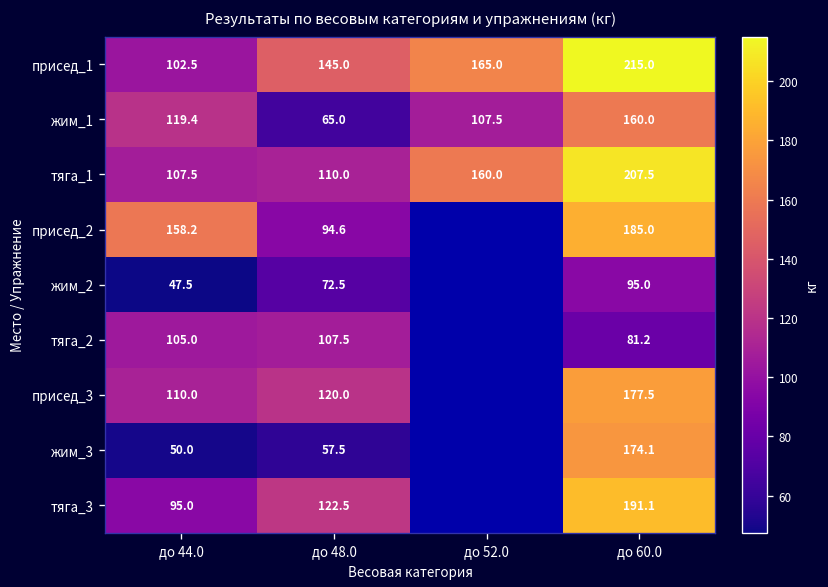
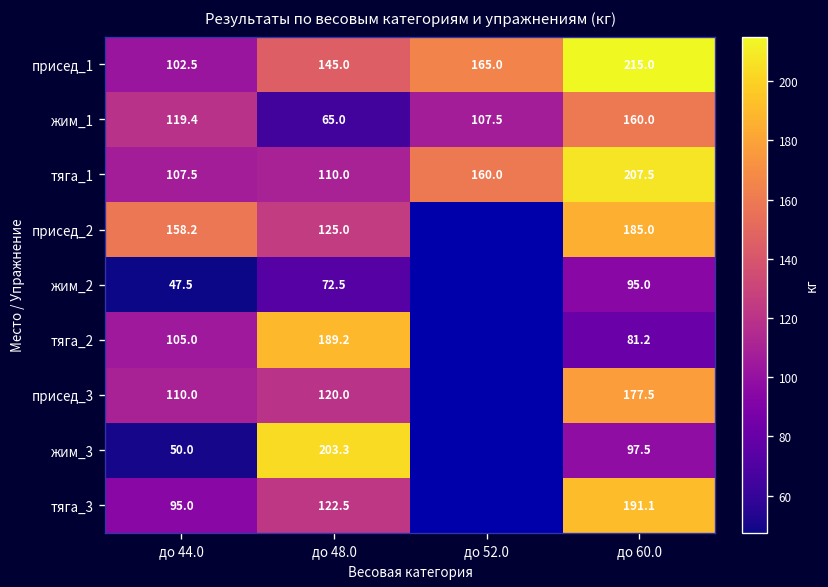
присед_2, до 48.0: 94.6 -> 125.0
тяга_2, до 48.0: 107.5 -> 189.2
жим_3, до 48.0: 57.5 -> 203.3
жим_3, до 60.0: 174.1 -> 97.5
